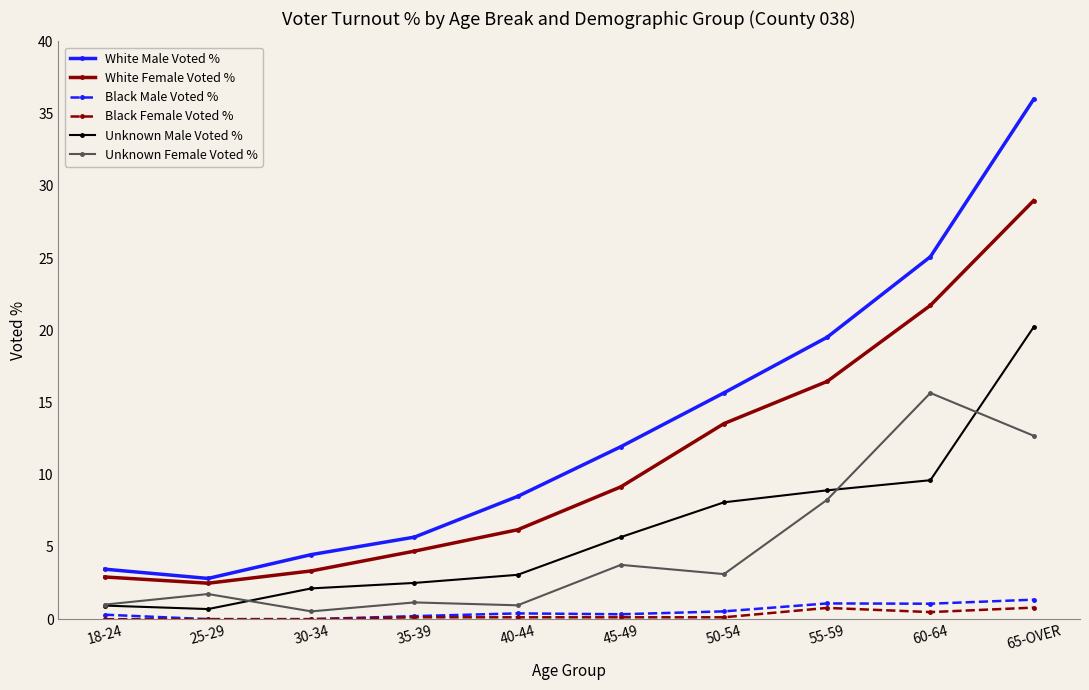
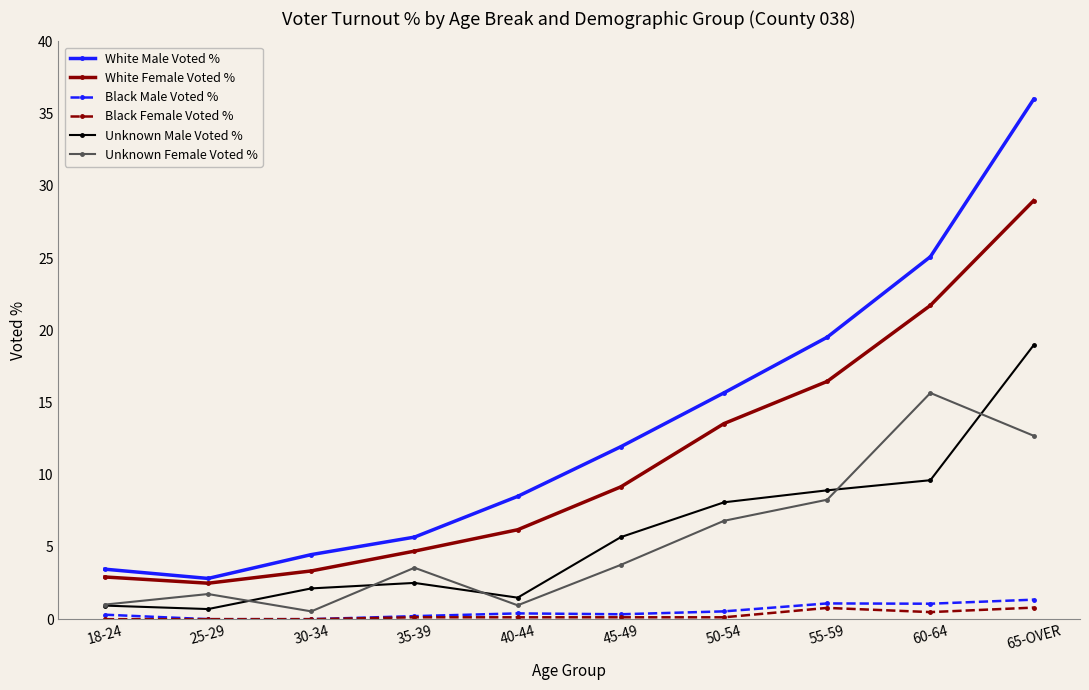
Unknown Female Voted %, 35-39: 1.2 -> 3.6
Unknown Male Voted %, 40-44: 3.1 -> 1.5
Unknown Female Voted %, 50-54: 3.1 -> 6.8
Unknown Male Voted %, 65-OVER: 20.2 -> 19.0
